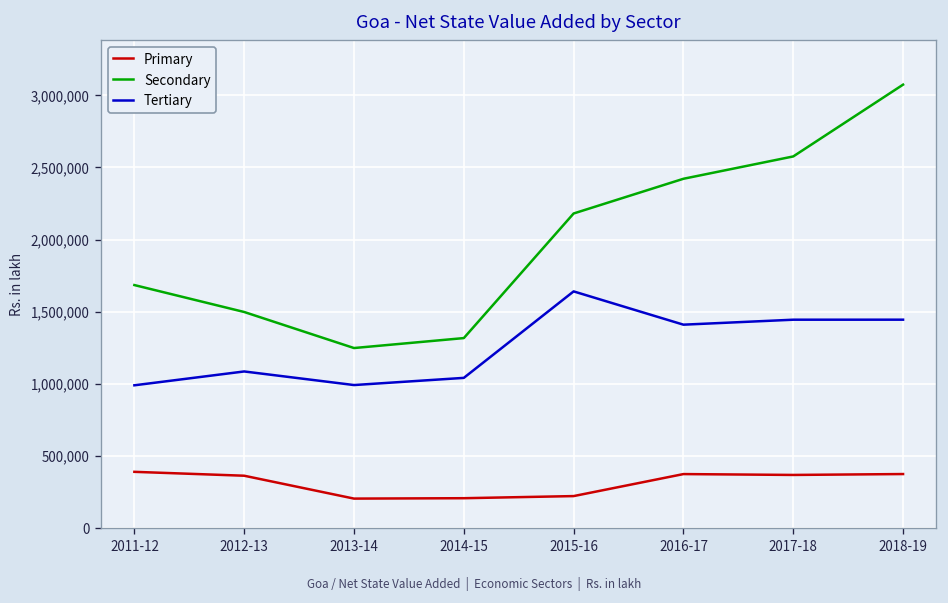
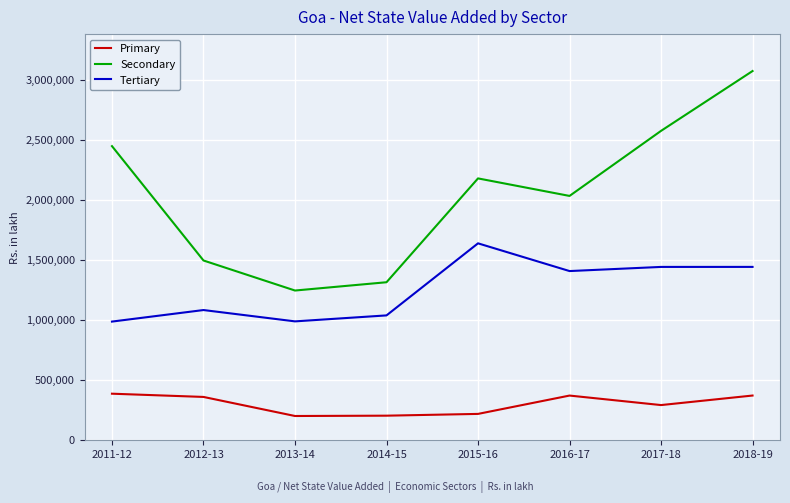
Secondary, 2011-12: 1,680,000 -> 2,450,000
Secondary, 2016-17: 2,420,000 -> 2,030,000
Primary, 2017-18: 370,000 -> 290,000
